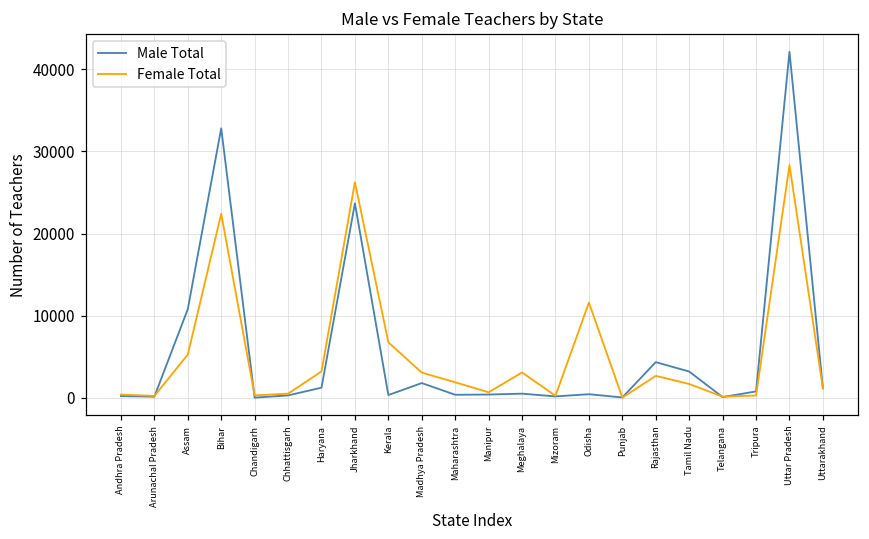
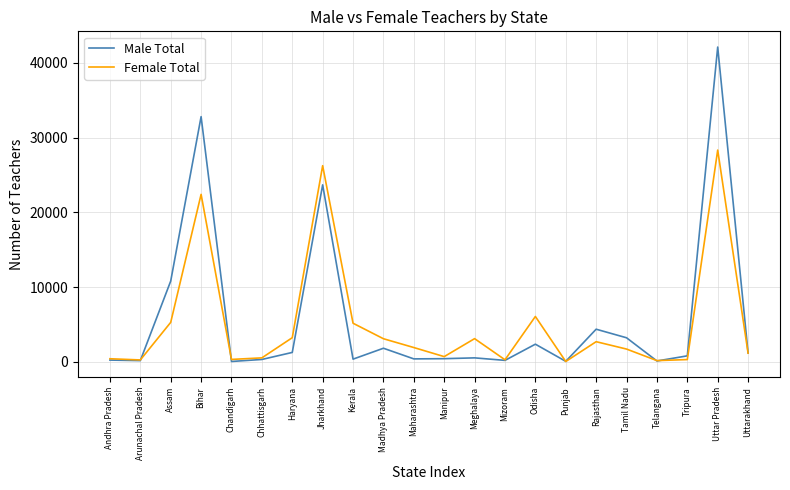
Female Total, Kerala: 7000 -> 5000
Male Total, Odisha: 0 -> 2000
Female Total, Odisha: 12000 -> 6000
